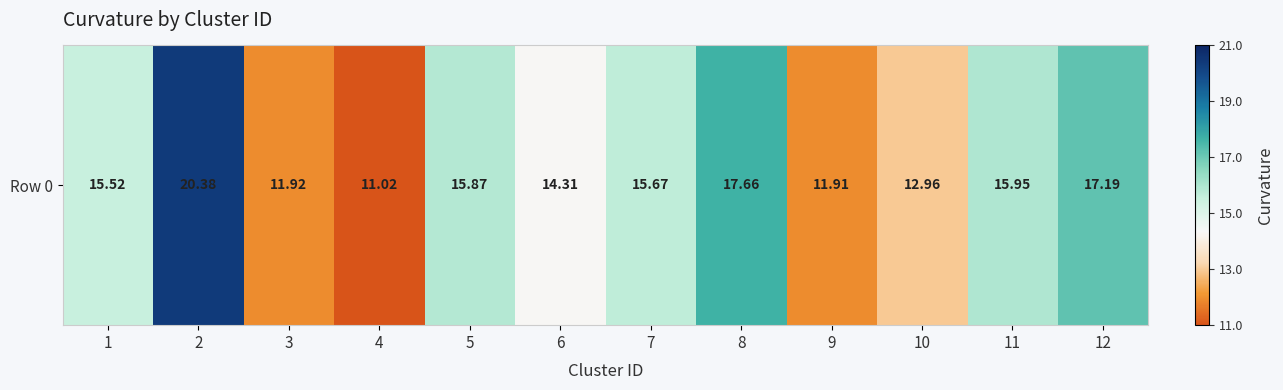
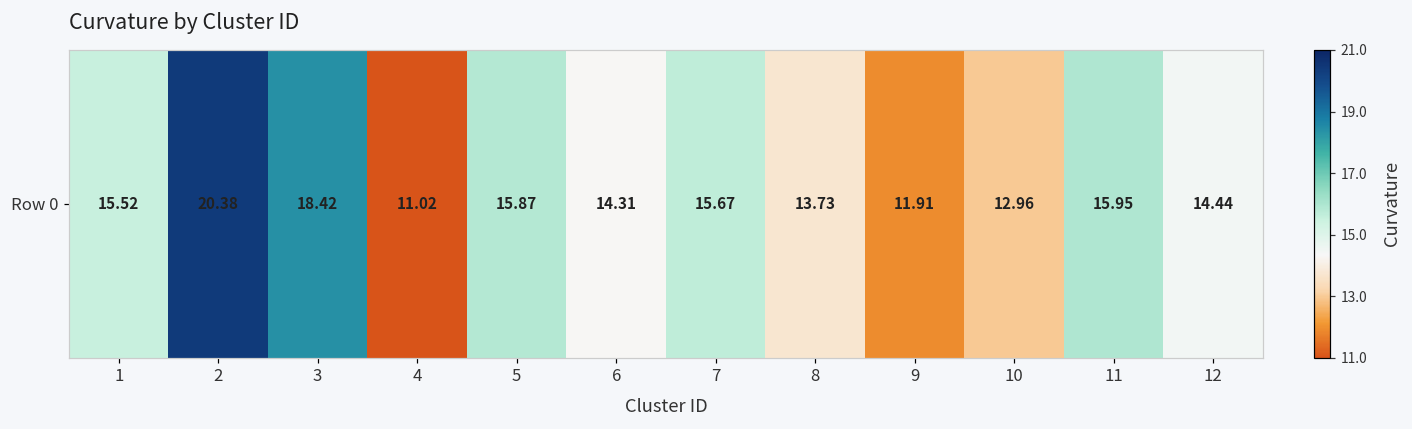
Row 0, 3: 11.92 -> 18.42
Row 0, 8: 17.66 -> 13.73
Row 0, 12: 17.19 -> 14.44
